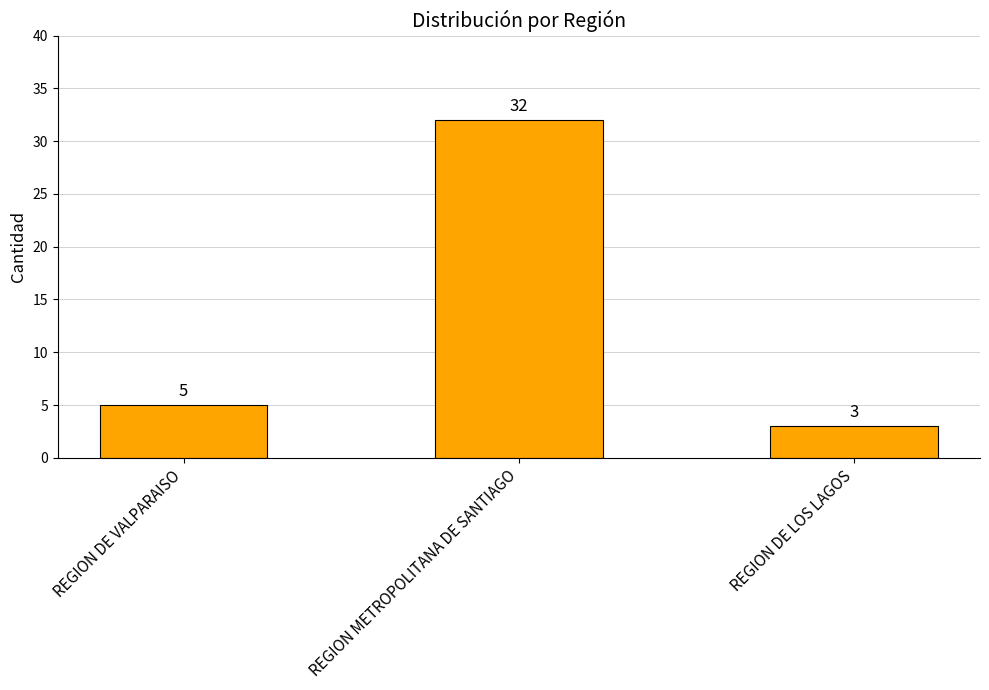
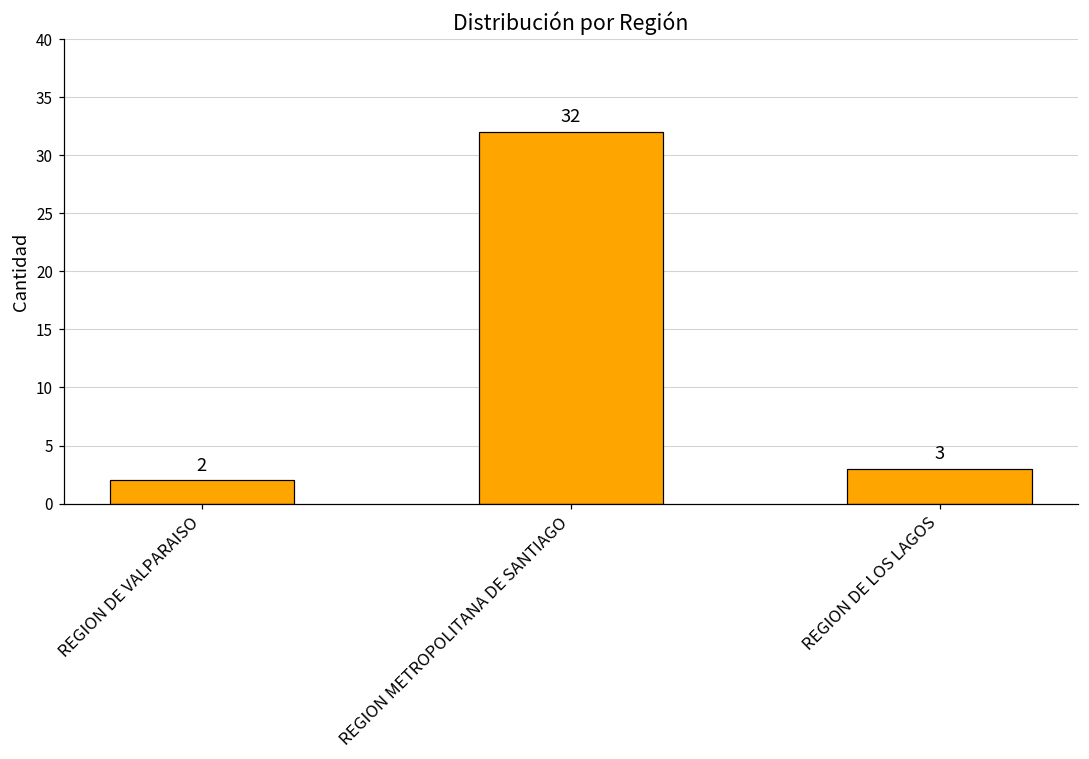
REGION DE VALPARAISO: 5 -> 2
